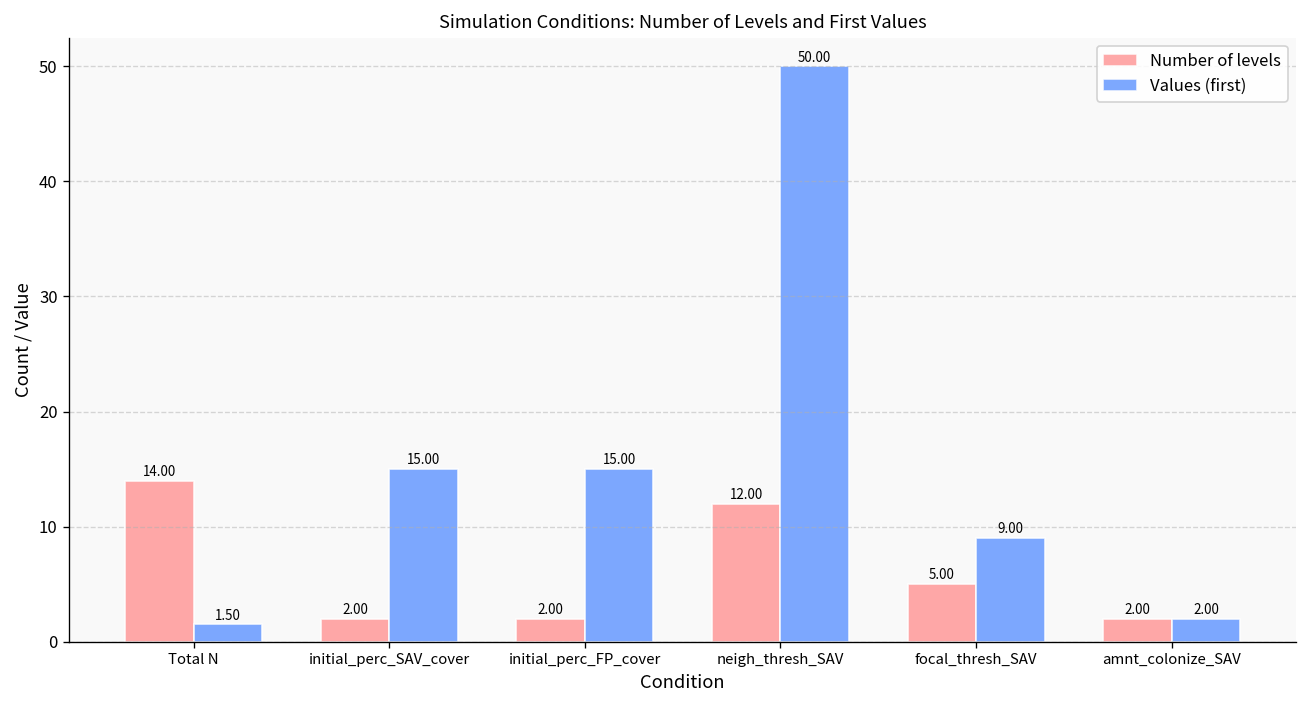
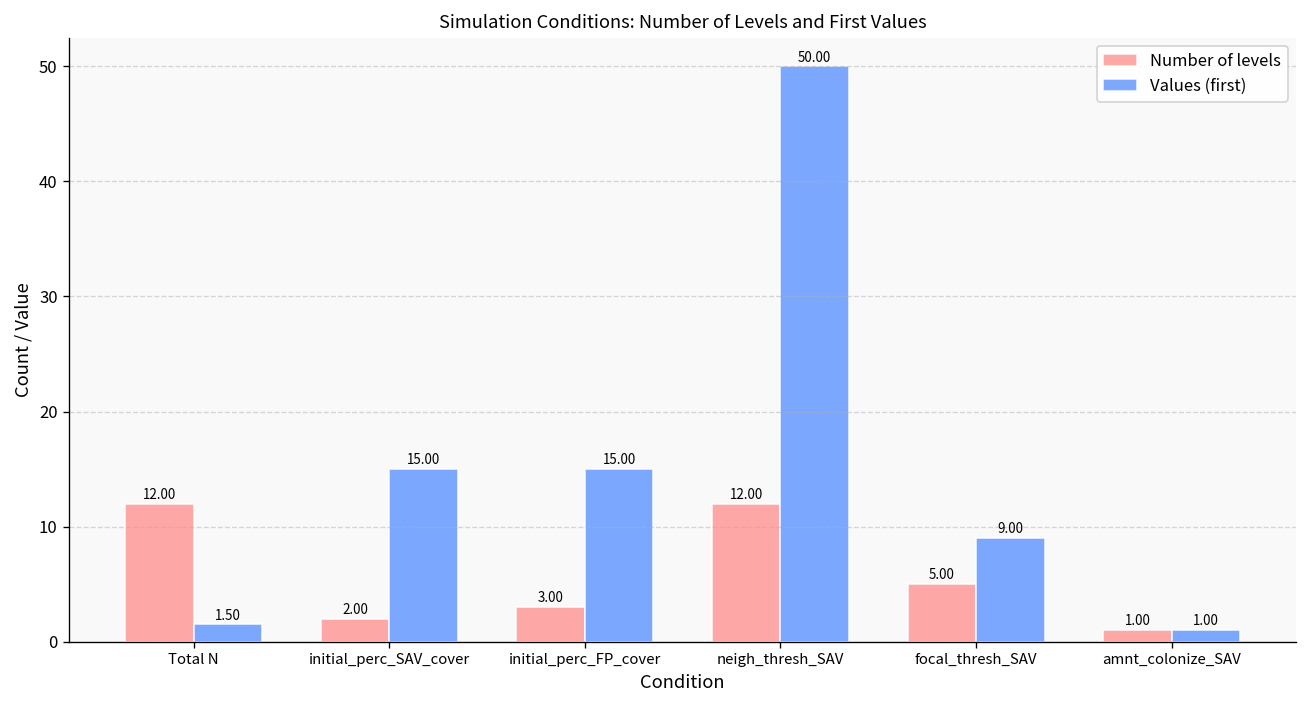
Number of levels, Total N: 14.00 -> 12.00
Number of levels, initial_perc_FP_cover: 2.00 -> 3.00
Number of levels, amnt_colonize_SAV: 2.00 -> 1.00
Values (first), amnt_colonize_SAV: 2.00 -> 1.00
